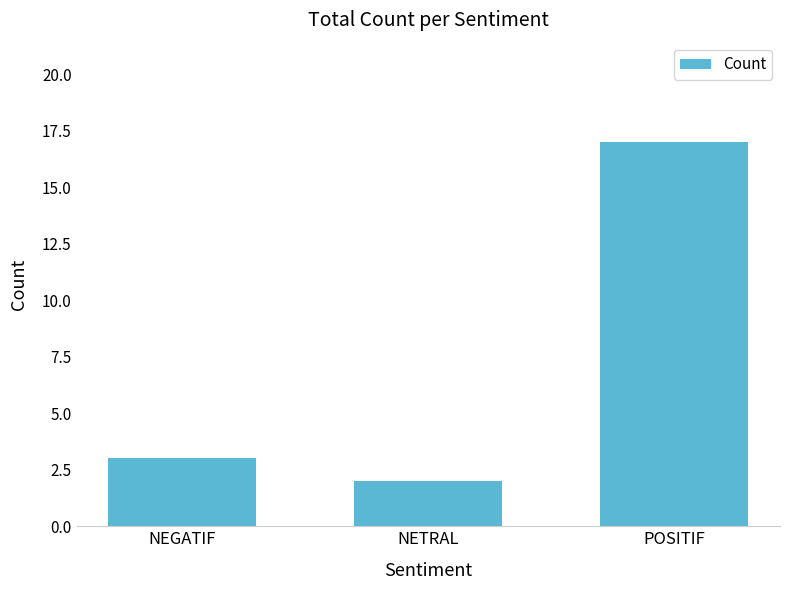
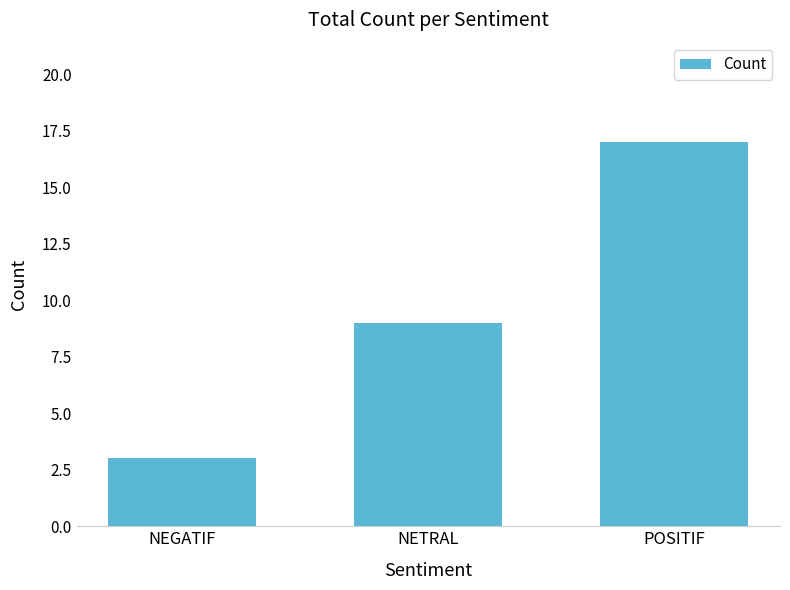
NETRAL: 2 -> 9
